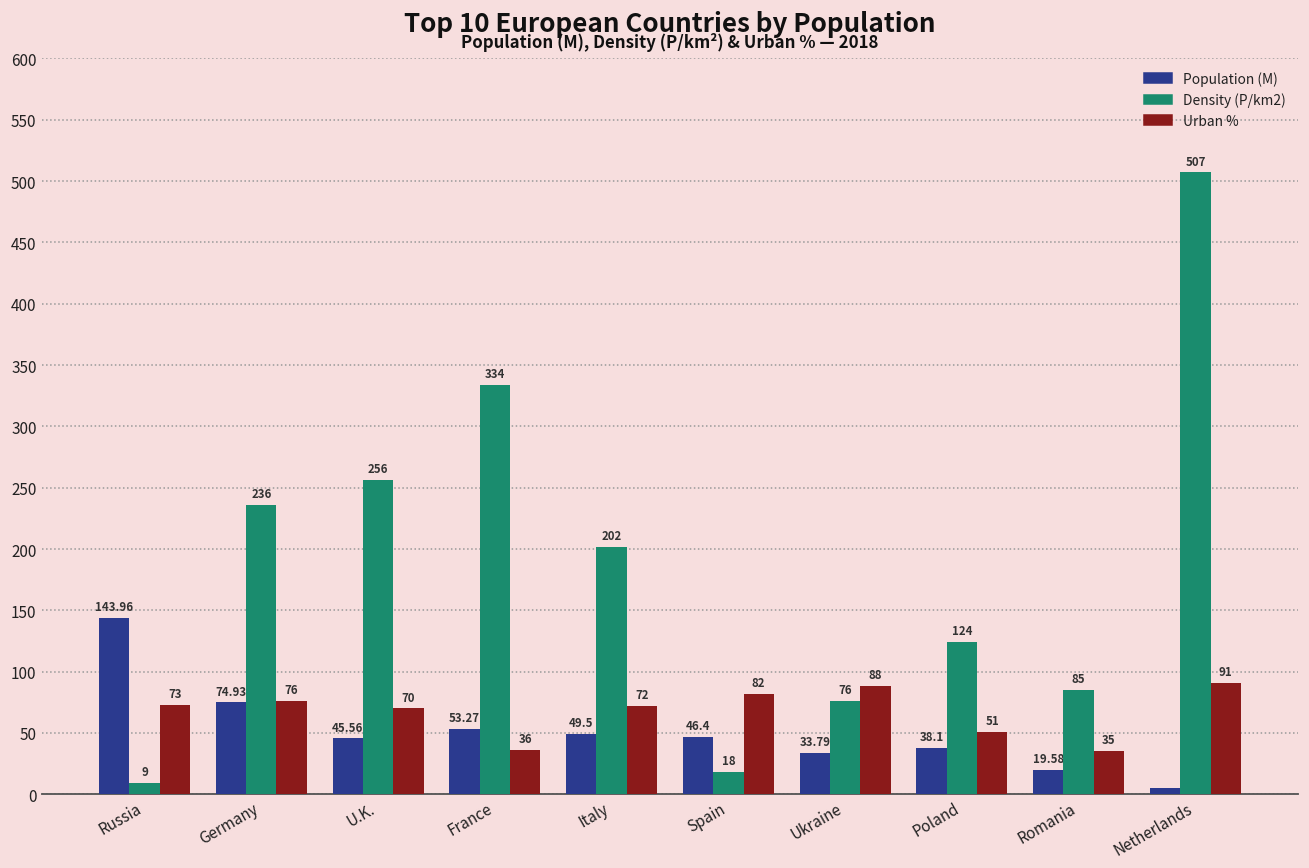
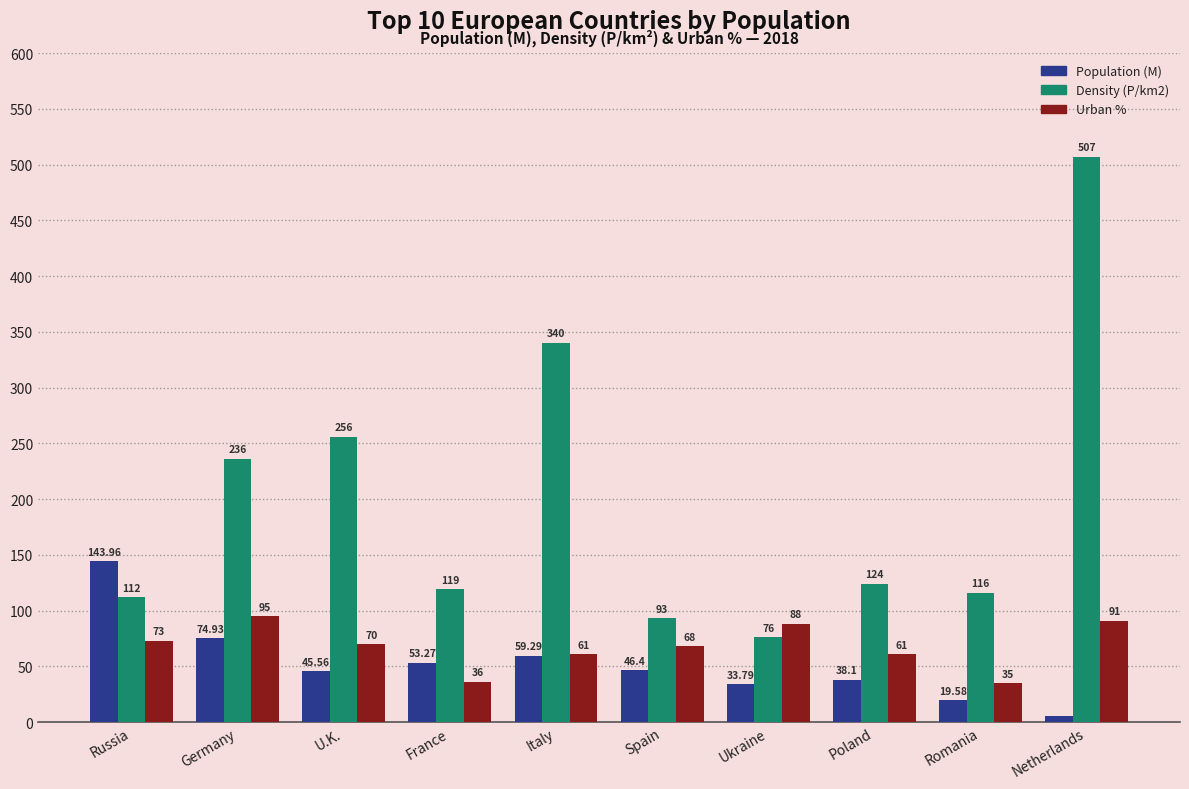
Density (P/km2), Russia: 9 -> 112
Urban %, Germany: 76 -> 95
Density (P/km2), France: 334 -> 119
Population (M), Italy: 49.5 -> 59.29
Density (P/km2), Italy: 202 -> 340
Urban %, Italy: 72 -> 61
Density (P/km2), Spain: 18 -> 93
Urban %, Spain: 82 -> 68
Urban %, Poland: 51 -> 61
Density (P/km2), Romania: 85 -> 116
